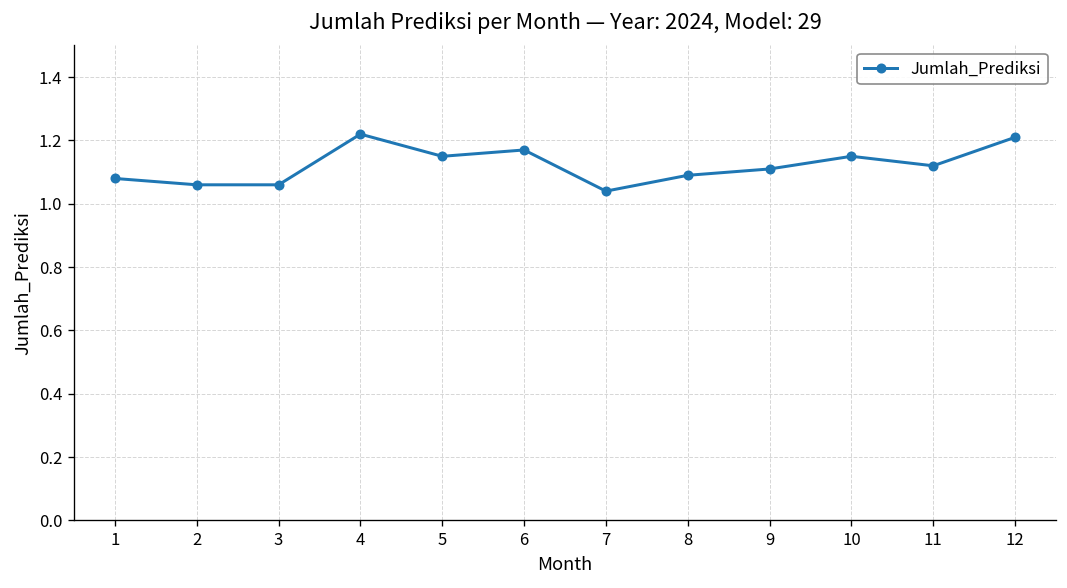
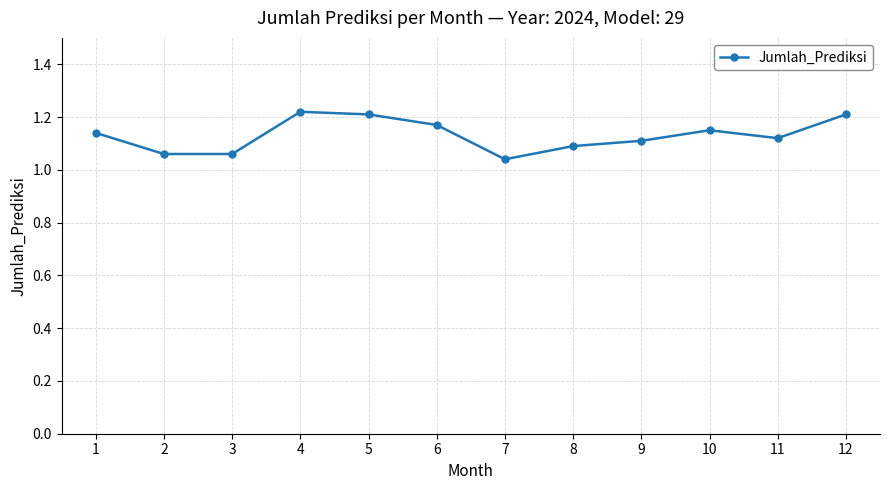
1: 1.08 -> 1.14
5: 1.15 -> 1.21
